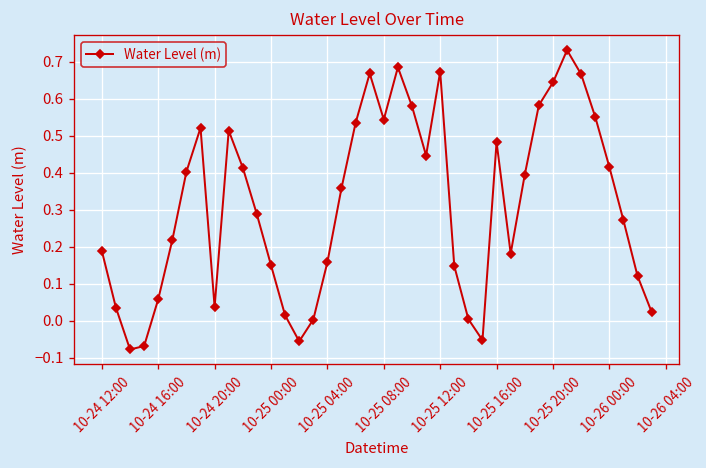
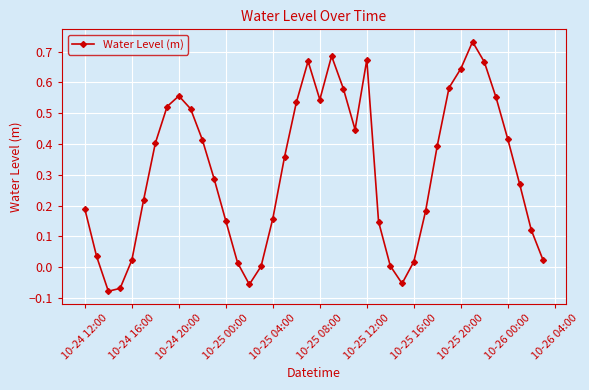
10-24 16:00: 0.06 -> 0.02
10-24 20:00: 0.04 -> 0.56
10-25 16:00: 0.48 -> 0.02
